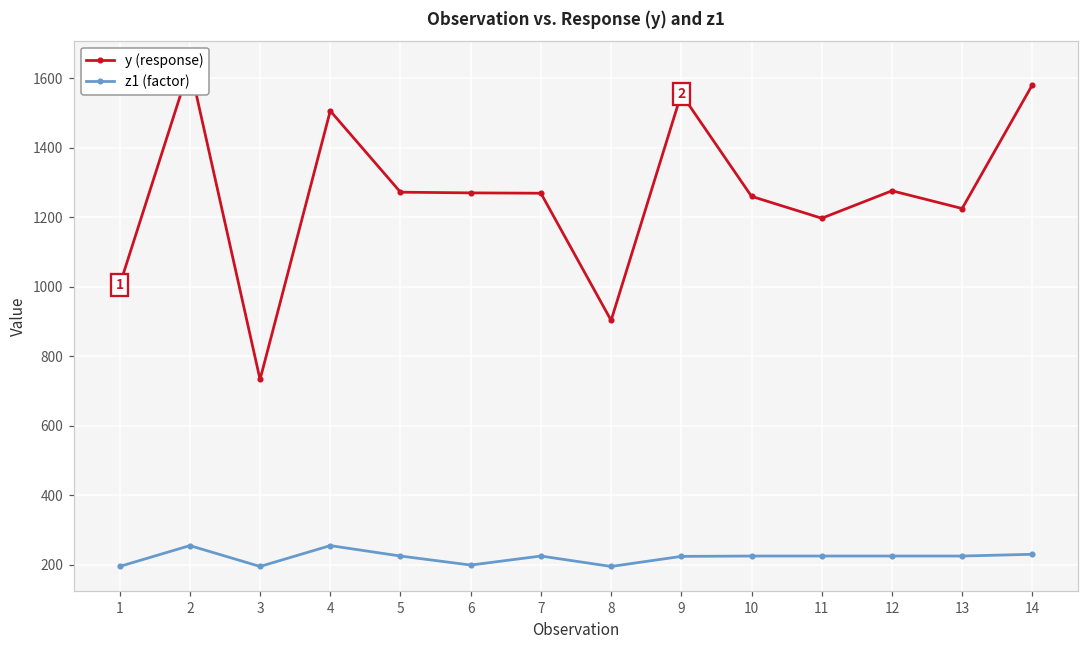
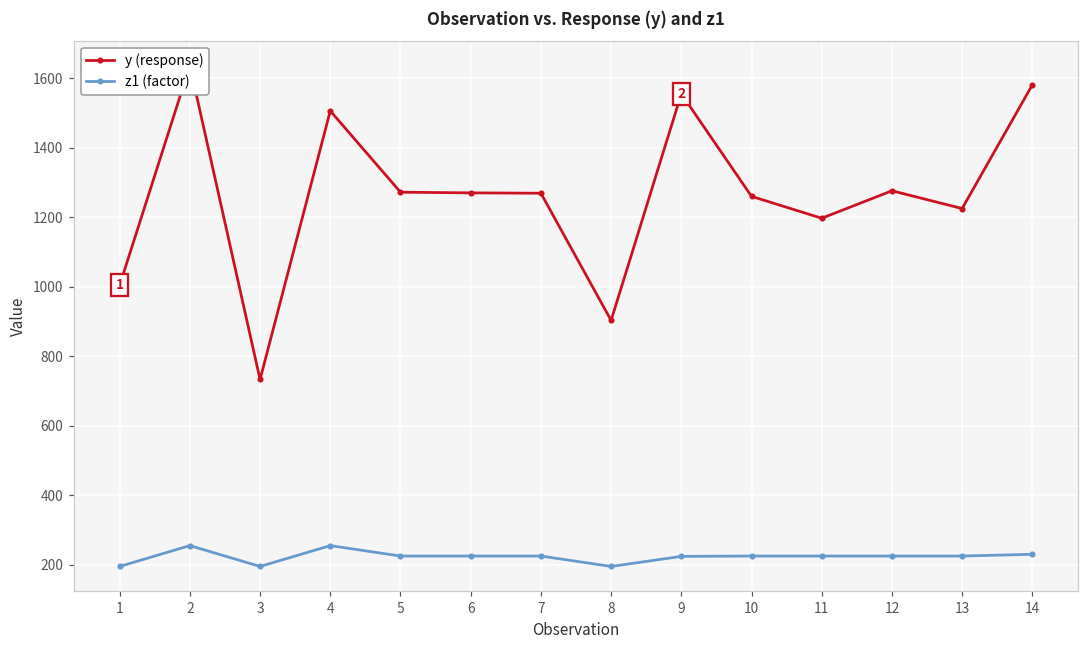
z1 (factor), 6: 200 -> 230
